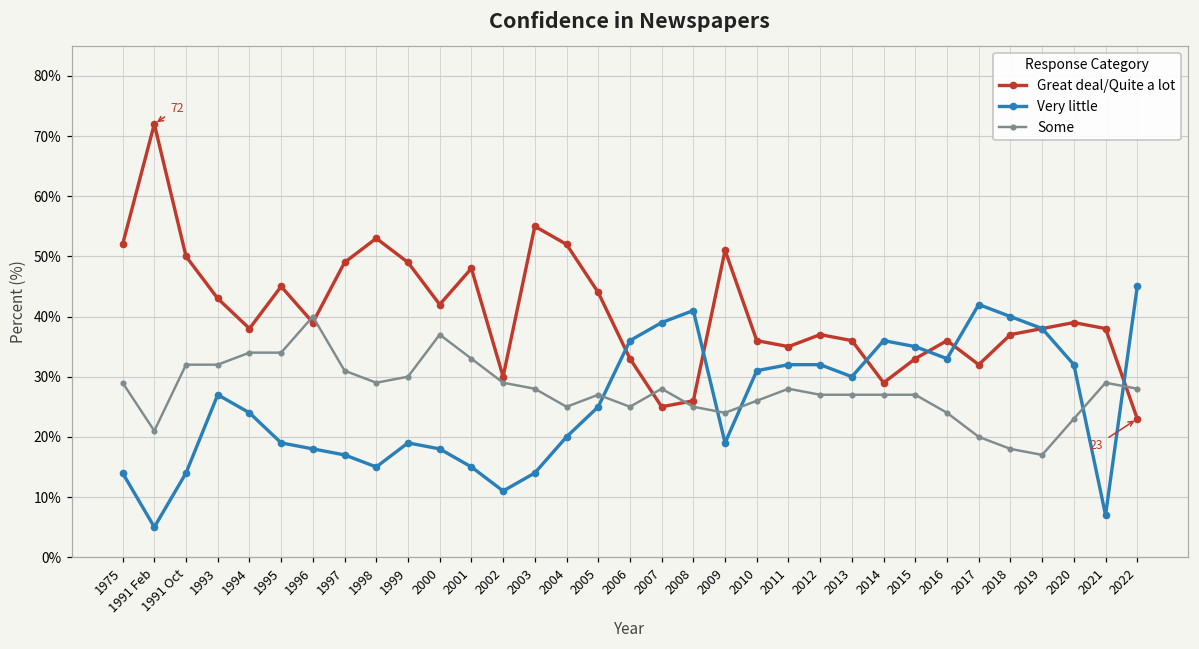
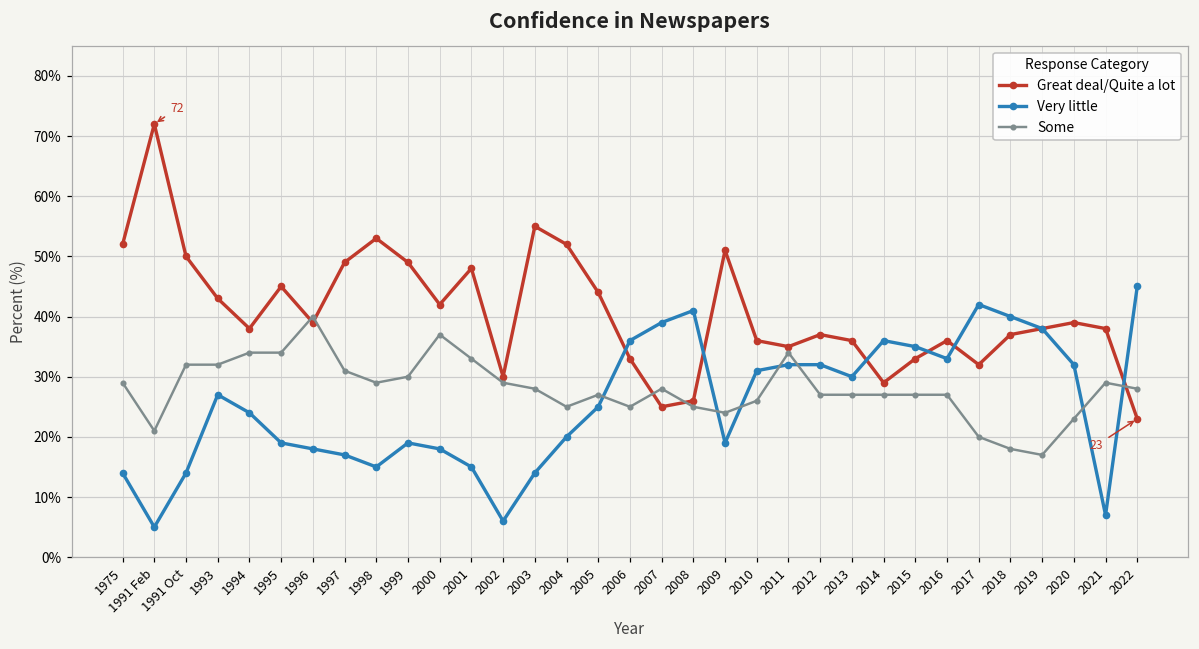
Very little, 2002: 11% -> 6%
Some, 2011: 28% -> 34%
Some, 2016: 24% -> 27%
